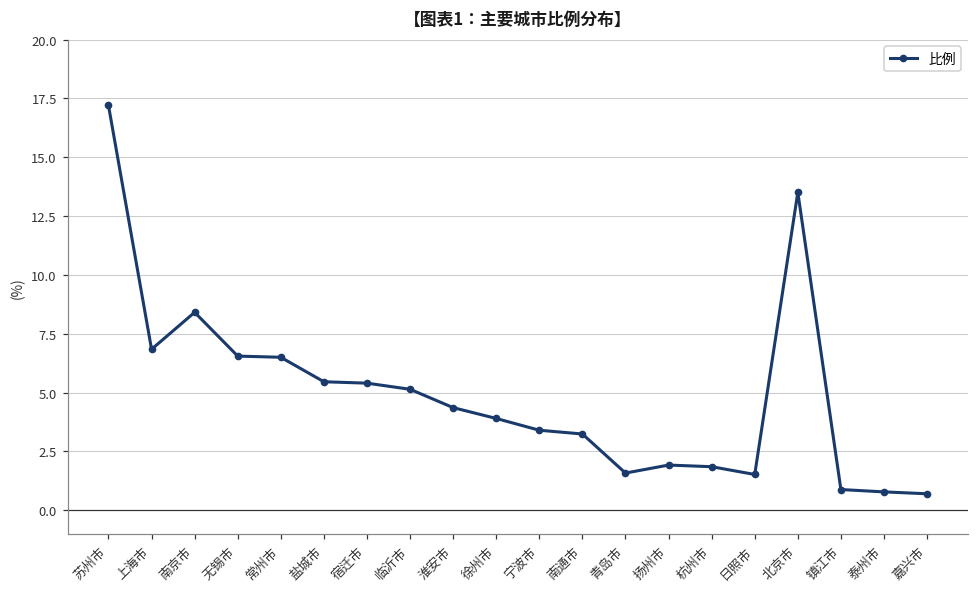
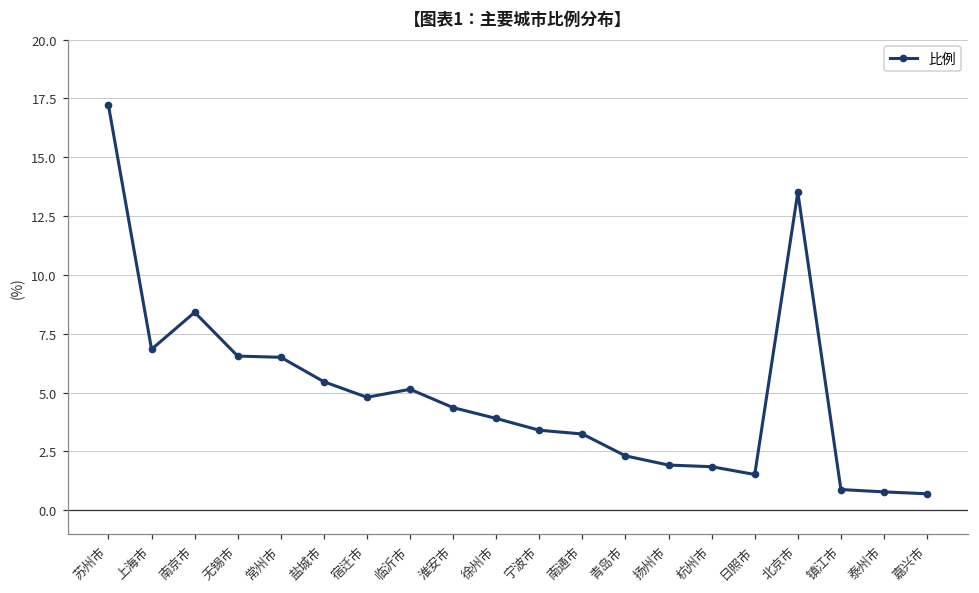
宿迁市: 5.4 -> 4.8
青岛市: 1.6 -> 2.3
